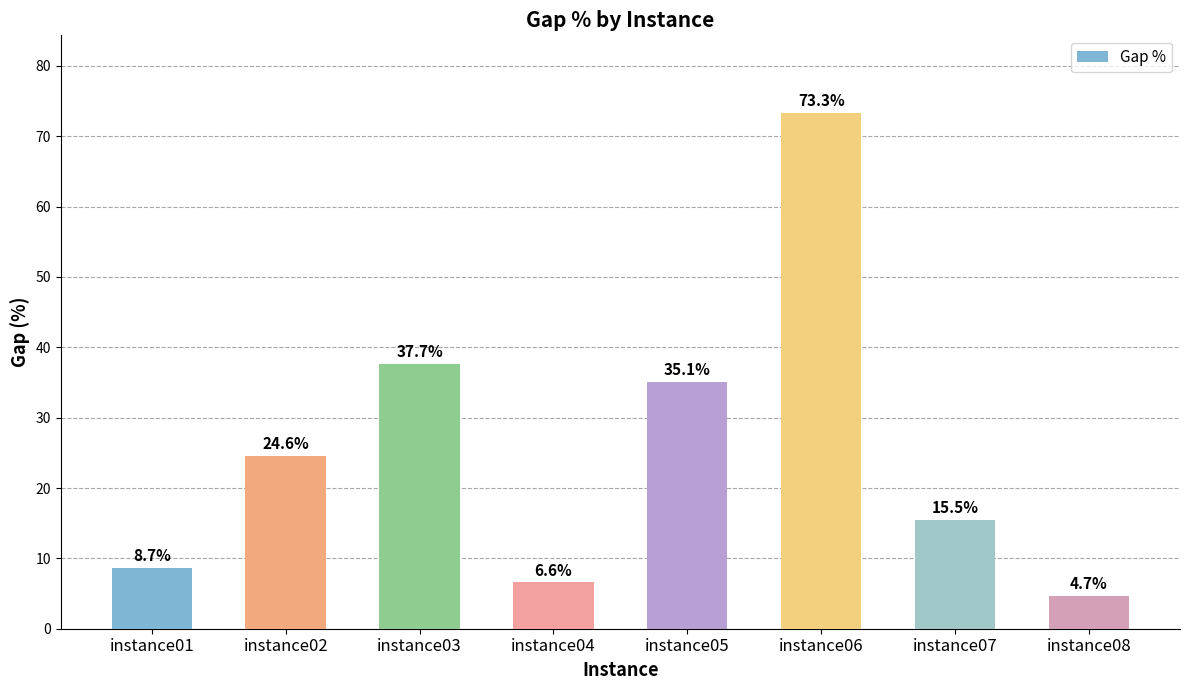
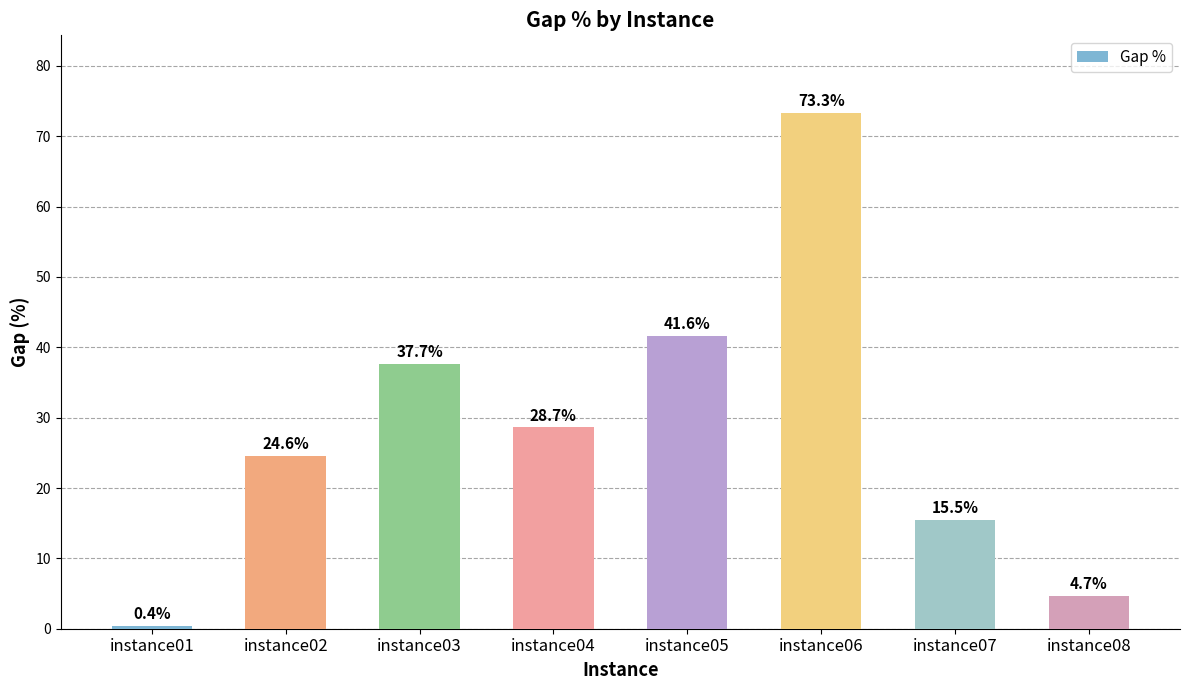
instance01: 8.7% -> 0.4%
instance04: 6.6% -> 28.7%
instance05: 35.1% -> 41.6%
